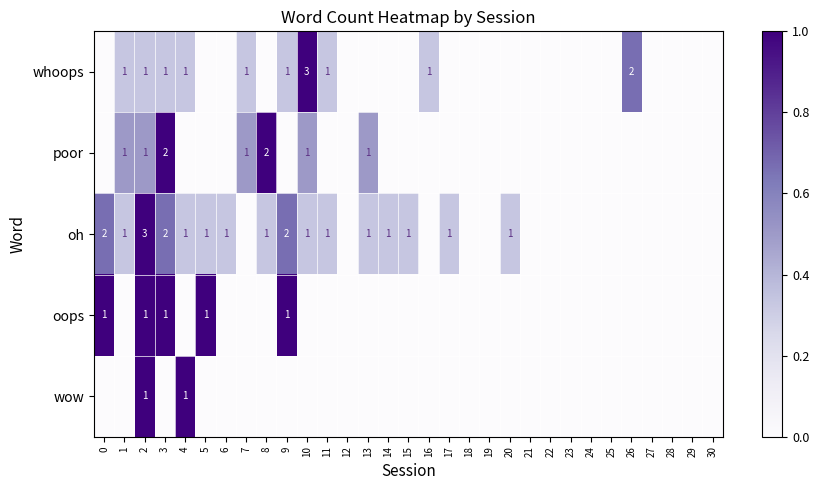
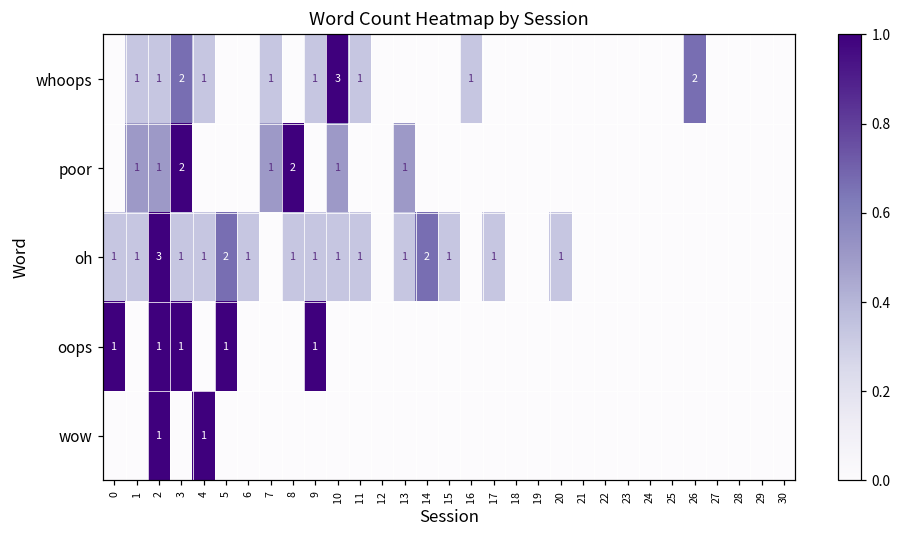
whoops, 3: 1 -> 2
oh, 0: 2 -> 1
oh, 3: 2 -> 1
oh, 5: 1 -> 2
oh, 9: 2 -> 1
oh, 14: 1 -> 2
